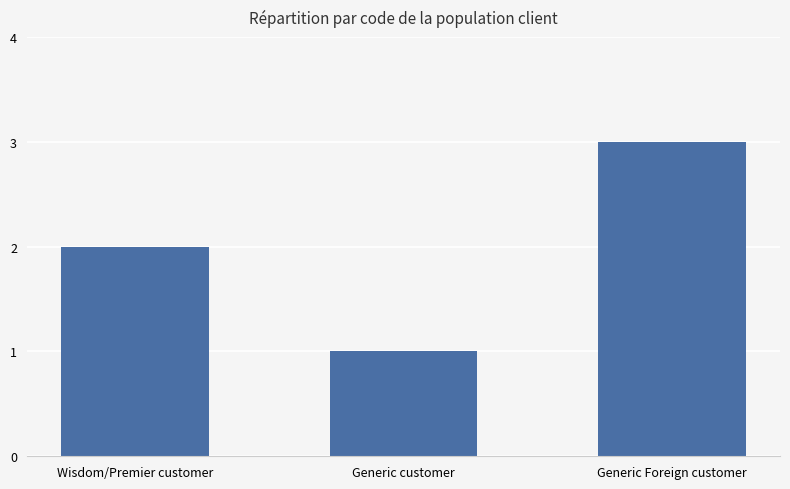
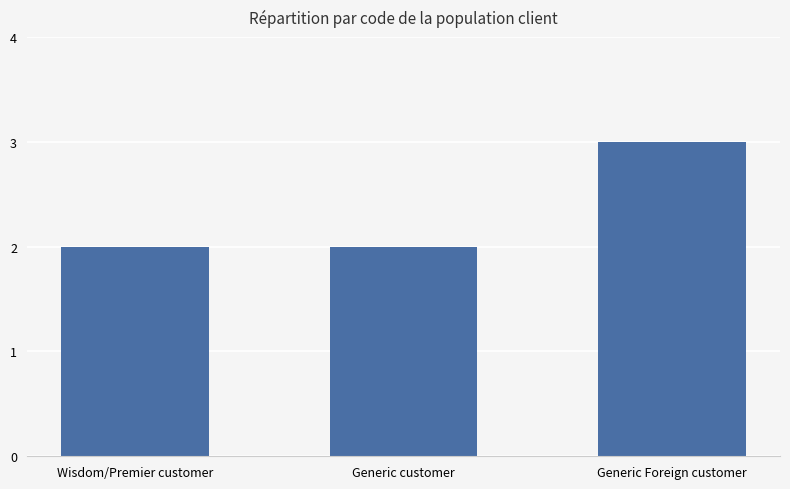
Generic customer: 1 -> 2
